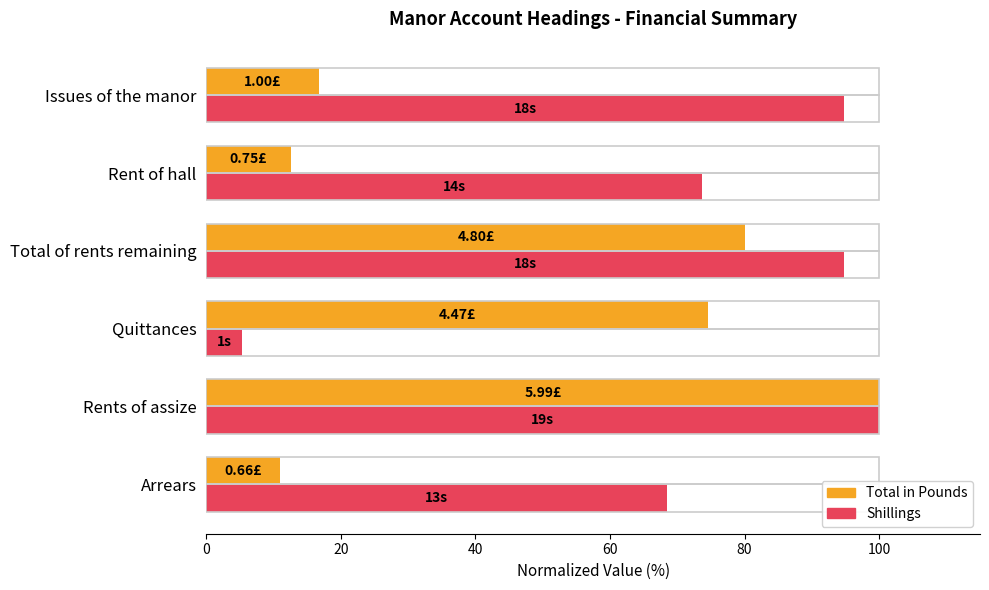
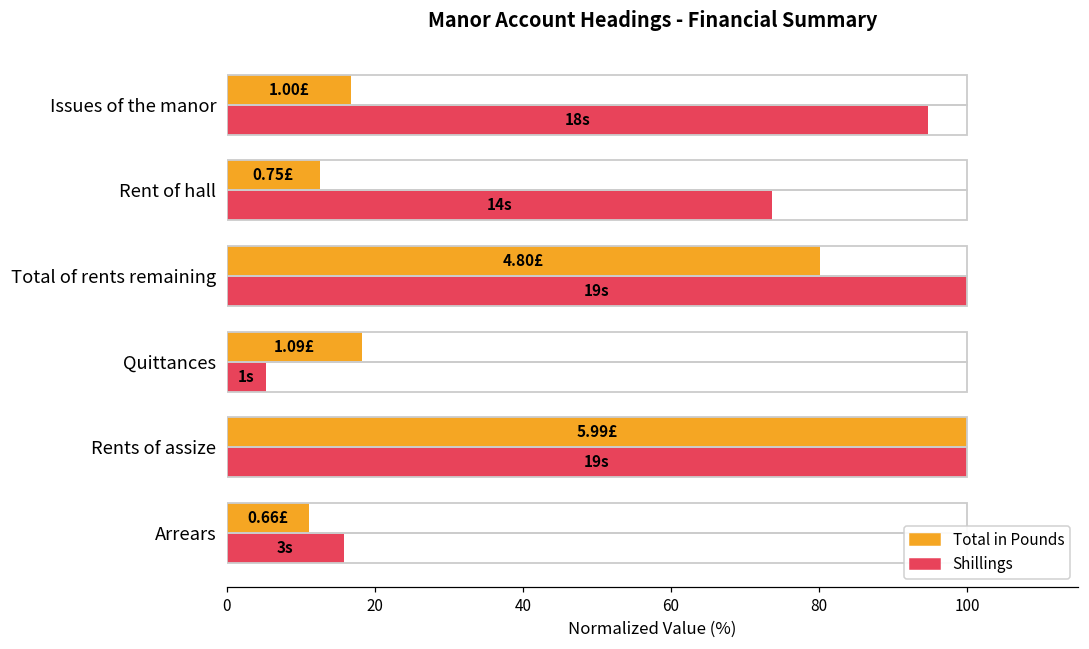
Shillings, Total of rents remaining: 18s -> 19s
Total in Pounds, Quittances: 4.47£ -> 1.09£
Shillings, Arrears: 13s -> 3s
